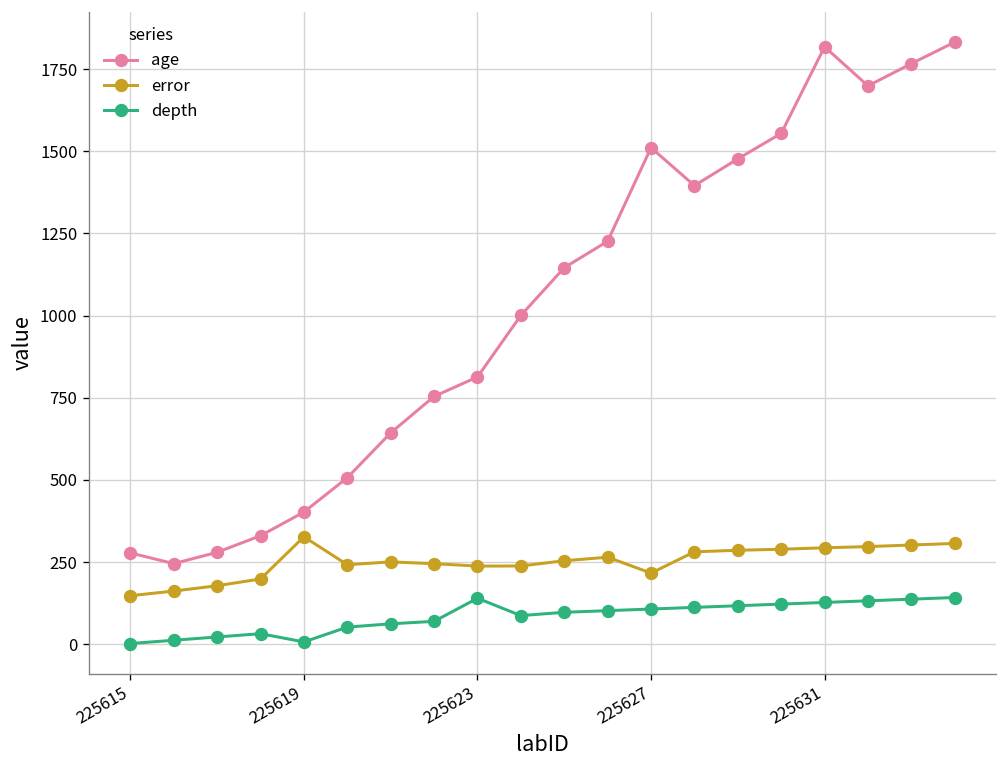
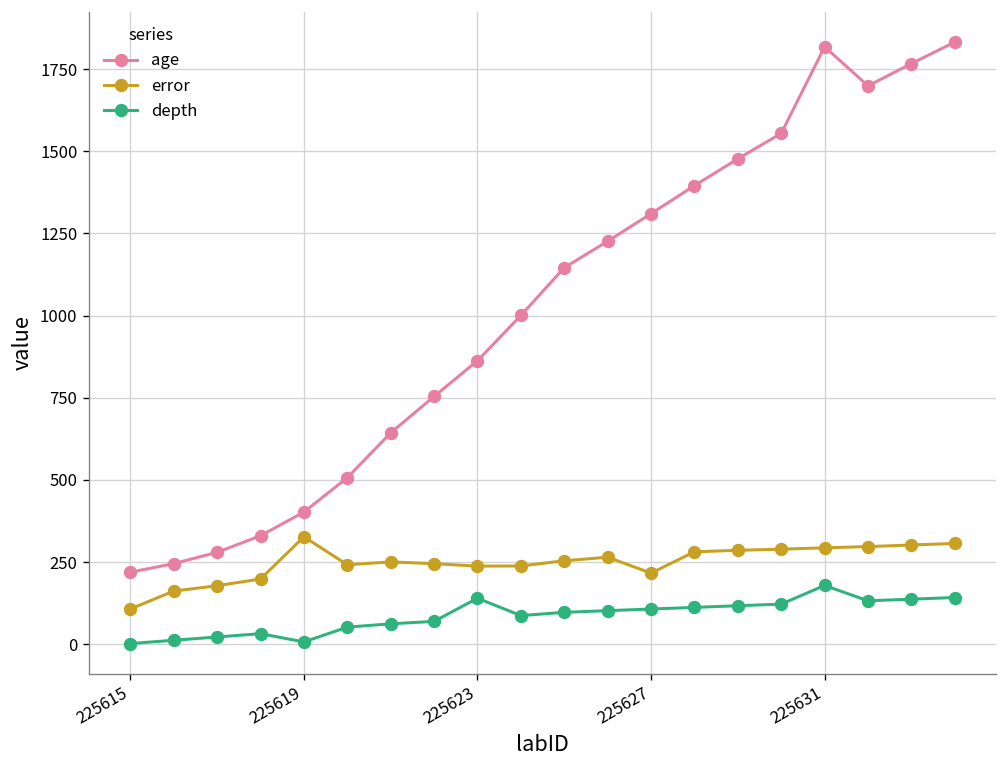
age, 225615: 280 -> 220
error, 225615: 150 -> 110
age, 225623: 810 -> 860
age, 225627: 1510 -> 1310
depth, 225631: 130 -> 180
